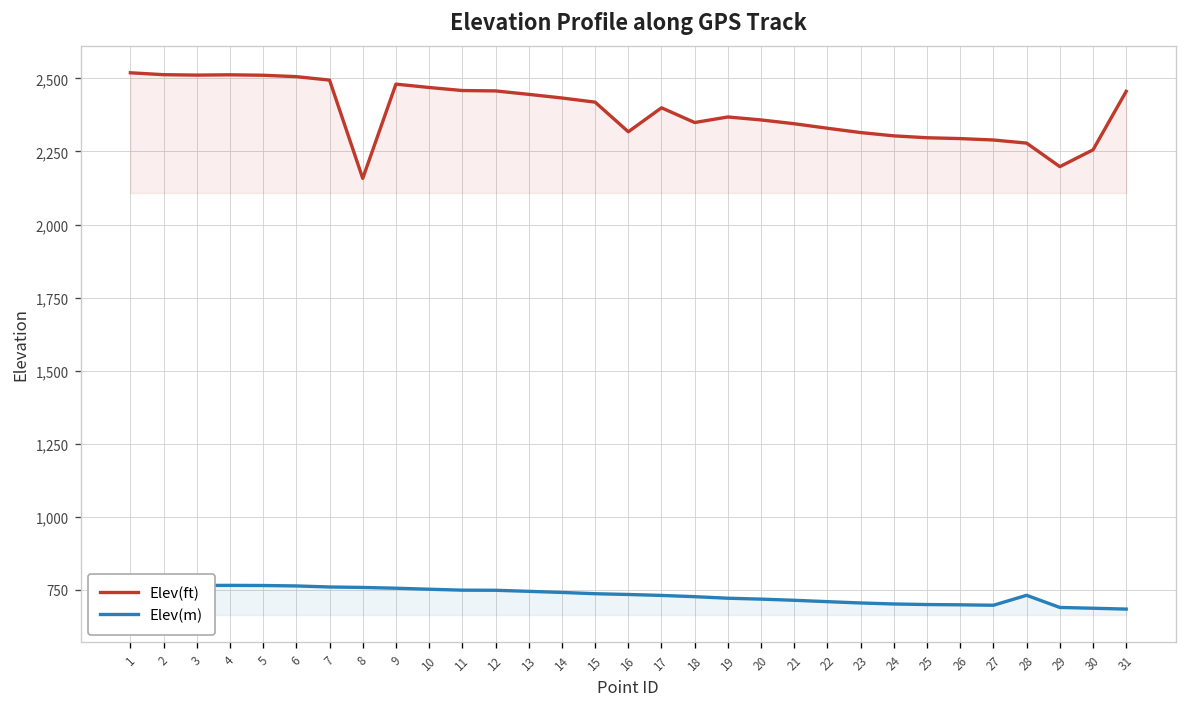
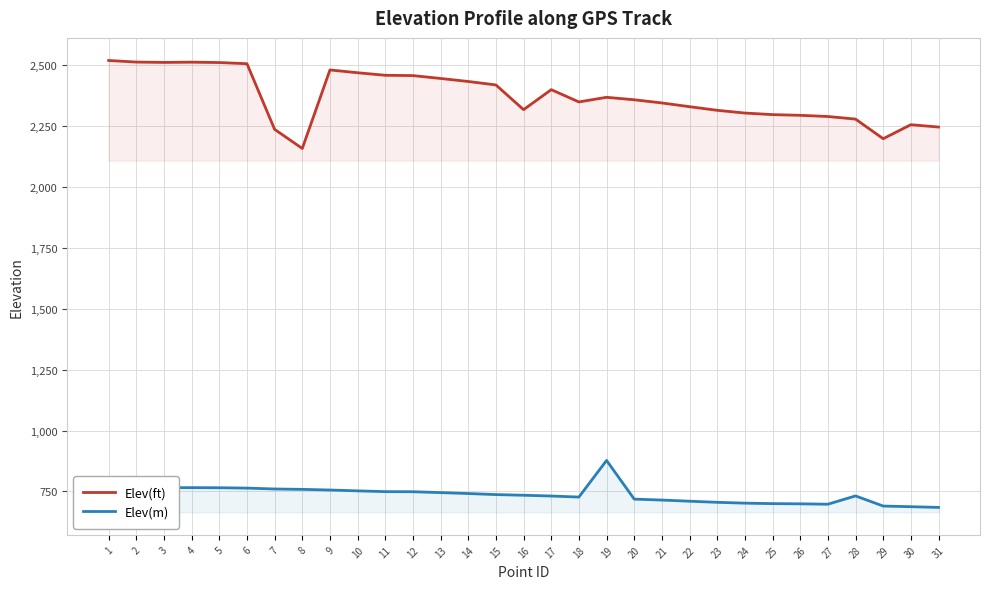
Elev(ft), 7: 2,490 -> 2,240
Elev(m), 19: 720 -> 880
Elev(ft), 31: 2,460 -> 2,250
